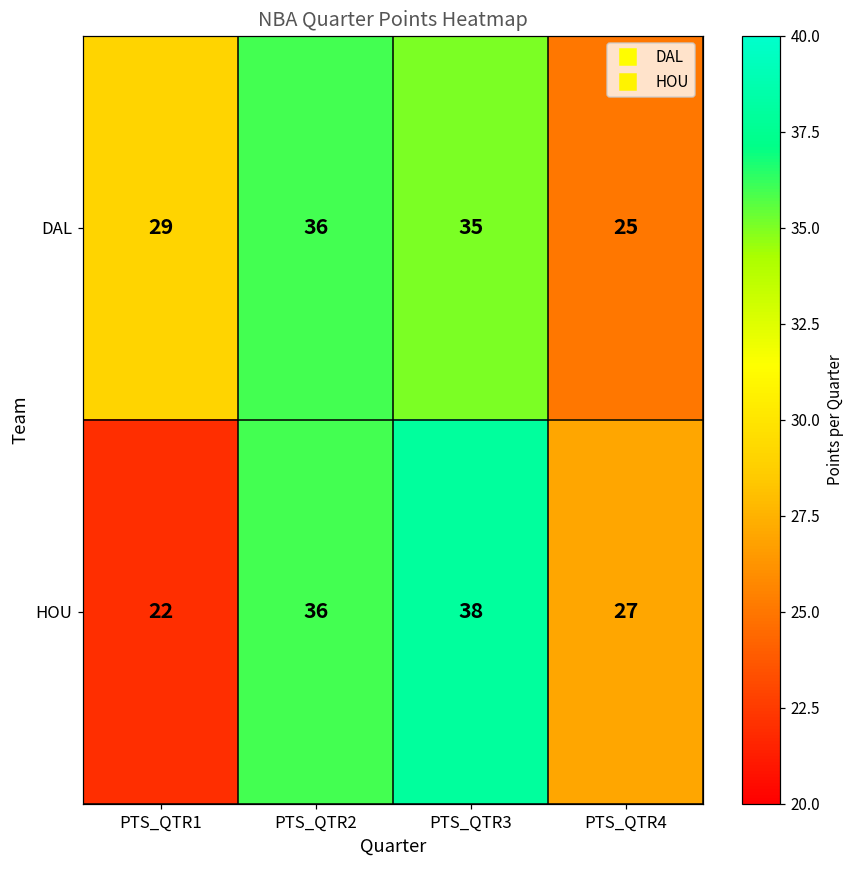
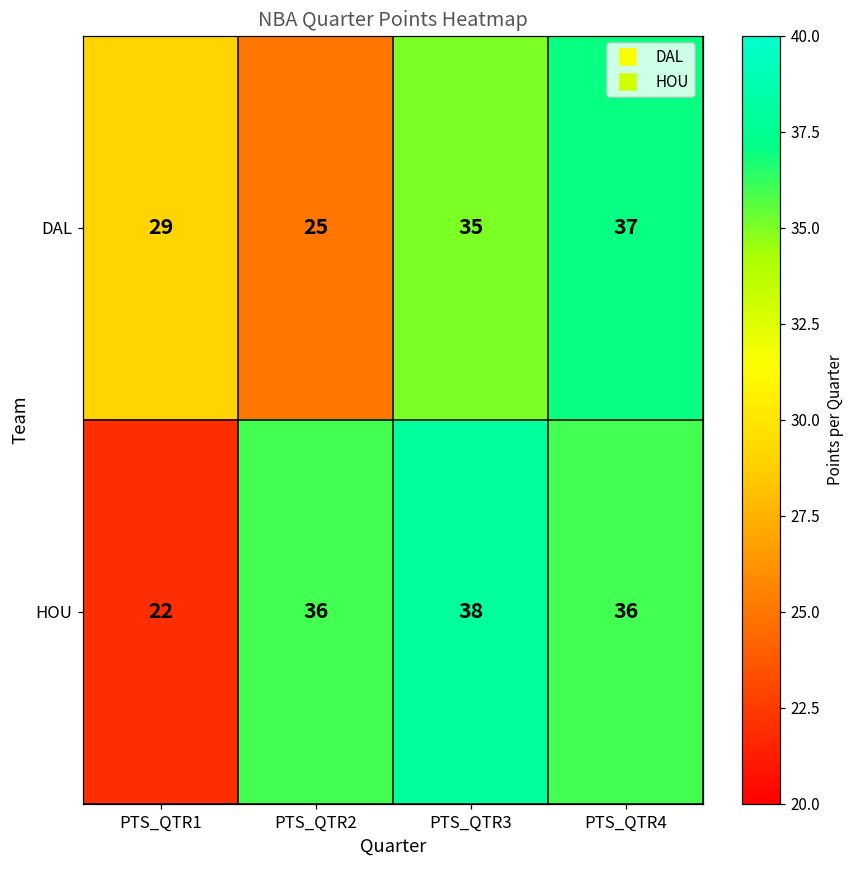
DAL, PTS_QTR2: 36 -> 25
DAL, PTS_QTR4: 25 -> 37
HOU, PTS_QTR4: 27 -> 36
